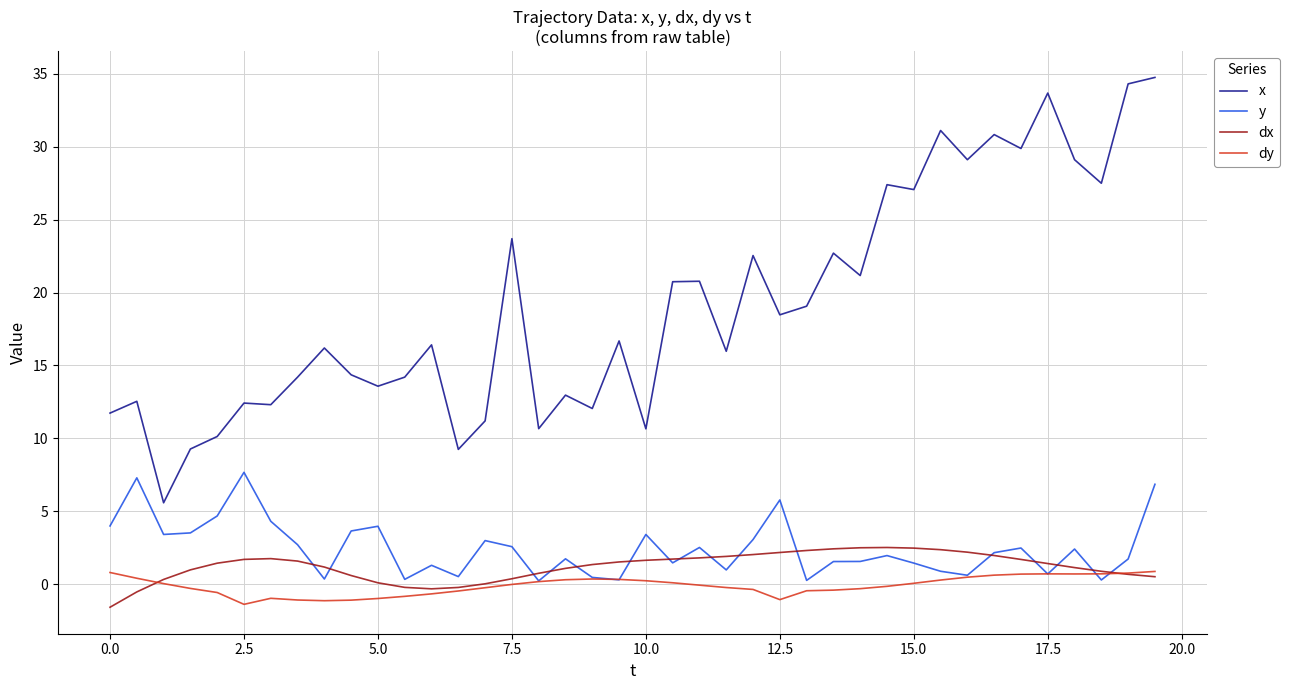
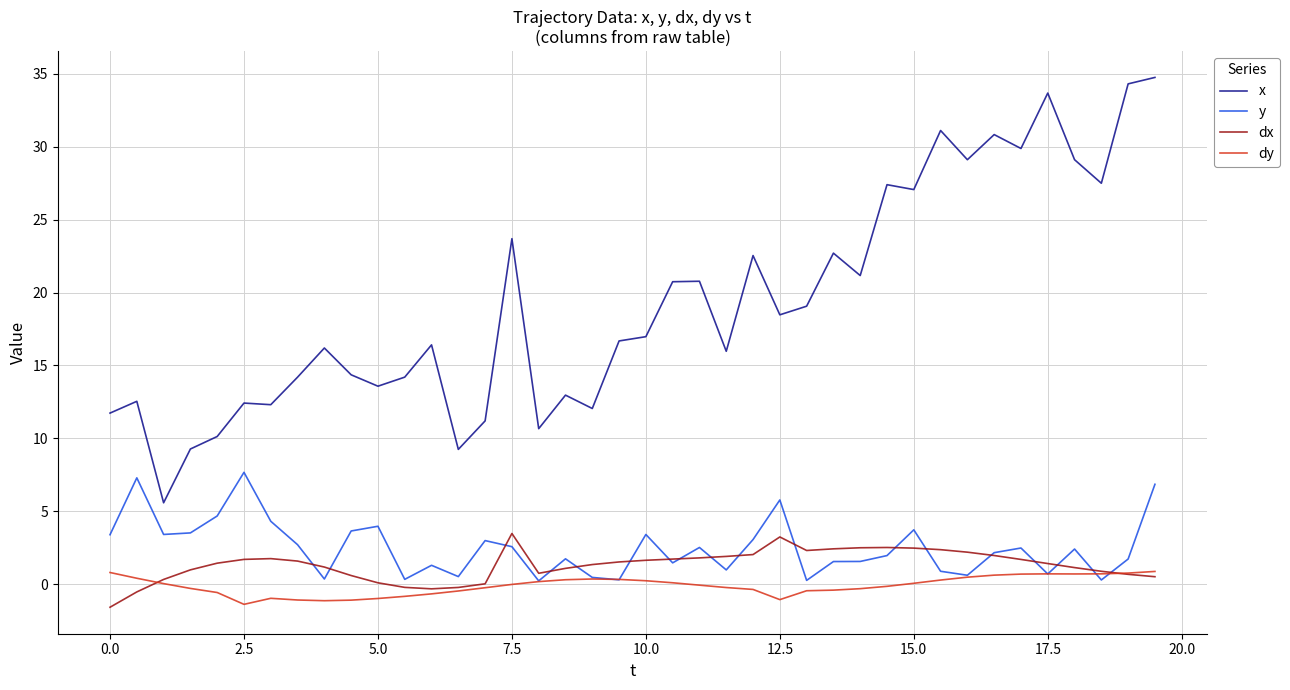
y, 0.0: 4.0 -> 3.4
dx, 7.5: 0.4 -> 3.5
x, 10.0: 10.7 -> 17.0
dx, 12.5: 2.2 -> 3.2
y, 15.0: 1.4 -> 3.7
